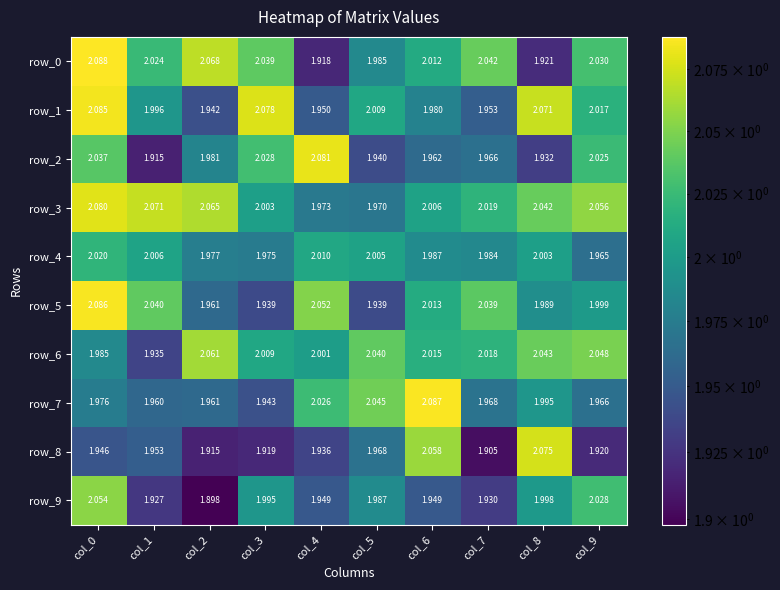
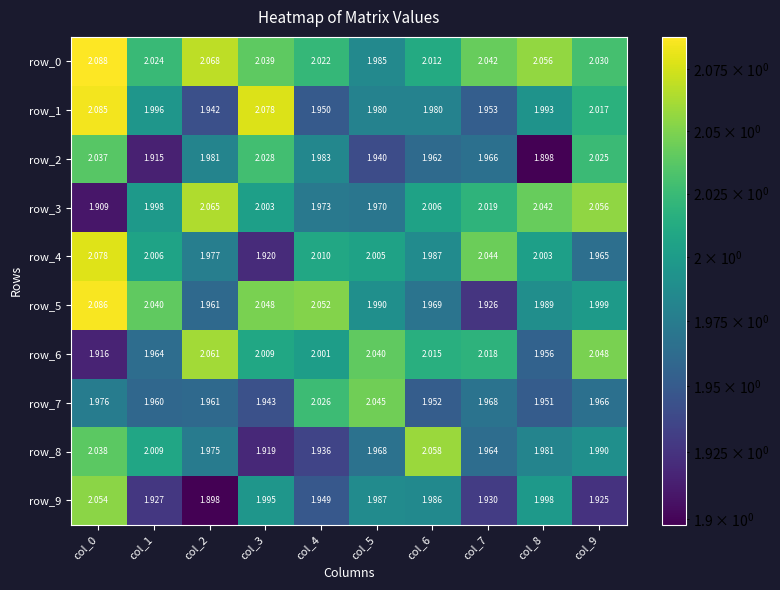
row_0, col_4: 1.918 -> 2.022
row_0, col_8: 1.921 -> 2.056
row_1, col_5: 2.009 -> 1.980
row_1, col_8: 2.071 -> 1.993
row_2, col_4: 2.081 -> 1.983
row_2, col_8: 1.932 -> 1.898
row_3, col_0: 2.080 -> 1.909
row_3, col_1: 2.071 -> 1.998
row_4, col_0: 2.020 -> 2.078
row_4, col_3: 1.975 -> 1.920
row_4, col_7: 1.984 -> 2.044
row_5, col_3: 1.939 -> 2.048
row_5, col_5: 1.939 -> 1.990
row_5, col_6: 2.013 -> 1.969
row_5, col_7: 2.039 -> 1.926
row_6, col_0: 1.985 -> 1.916
row_6, col_1: 1.935 -> 1.964
row_6, col_8: 2.043 -> 1.956
row_7, col_6: 2.087 -> 1.952
row_7, col_8: 1.995 -> 1.951
row_8, col_0: 1.946 -> 2.038
row_8, col_1: 1.953 -> 2.009
row_8, col_2: 1.915 -> 1.975
row_8, col_7: 1.905 -> 1.964
row_8, col_8: 2.075 -> 1.981
row_8, col_9: 1.920 -> 1.990
row_9, col_6: 1.949 -> 1.986
row_9, col_9: 2.028 -> 1.925
